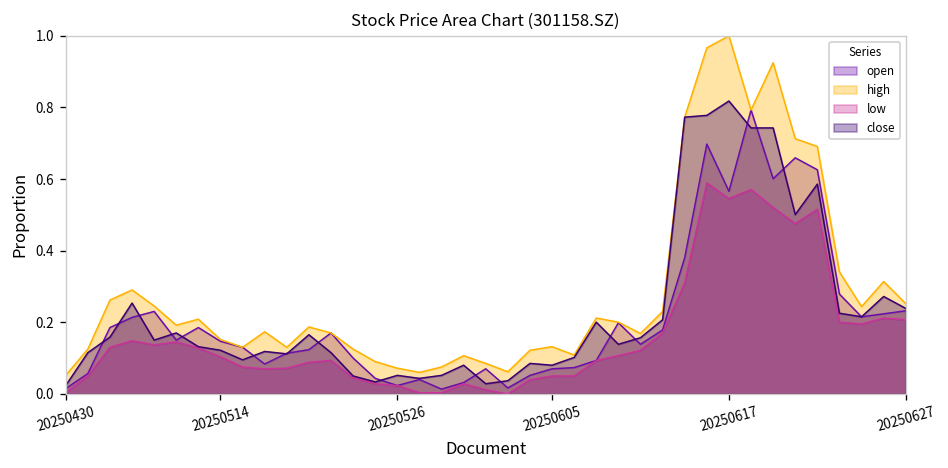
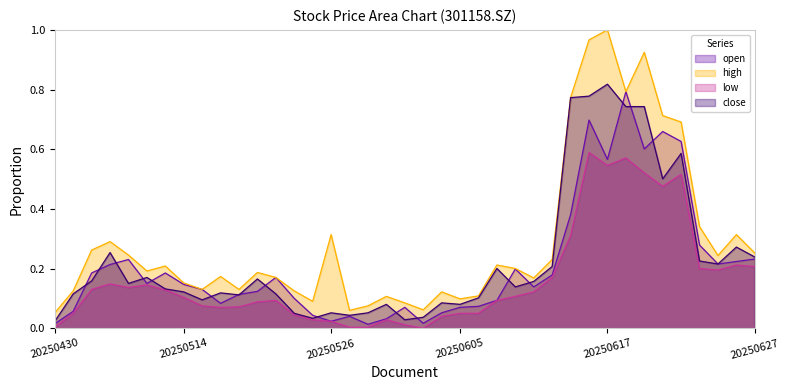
high, 20250526: 0.07 -> 0.31
high, 20250605: 0.13 -> 0.10
